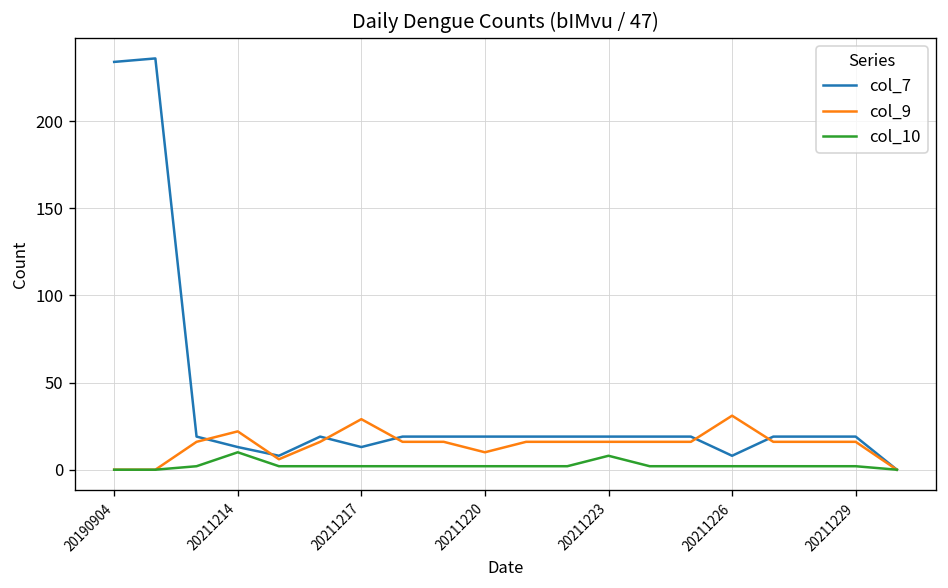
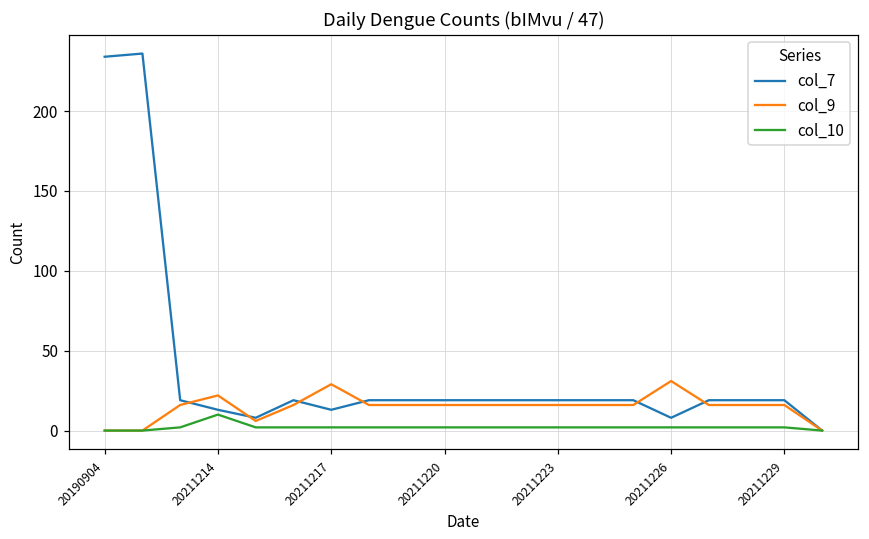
col_9, 20211220: 10 -> 16
col_10, 20211223: 8 -> 2
